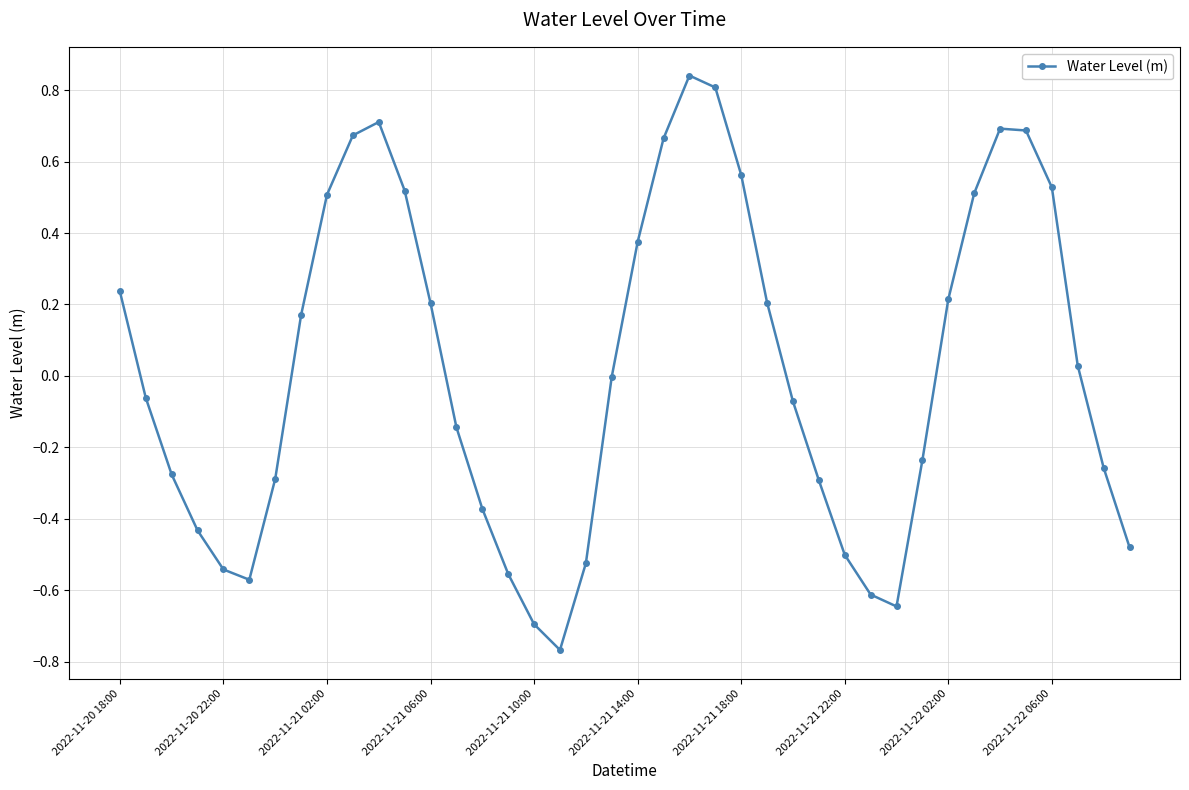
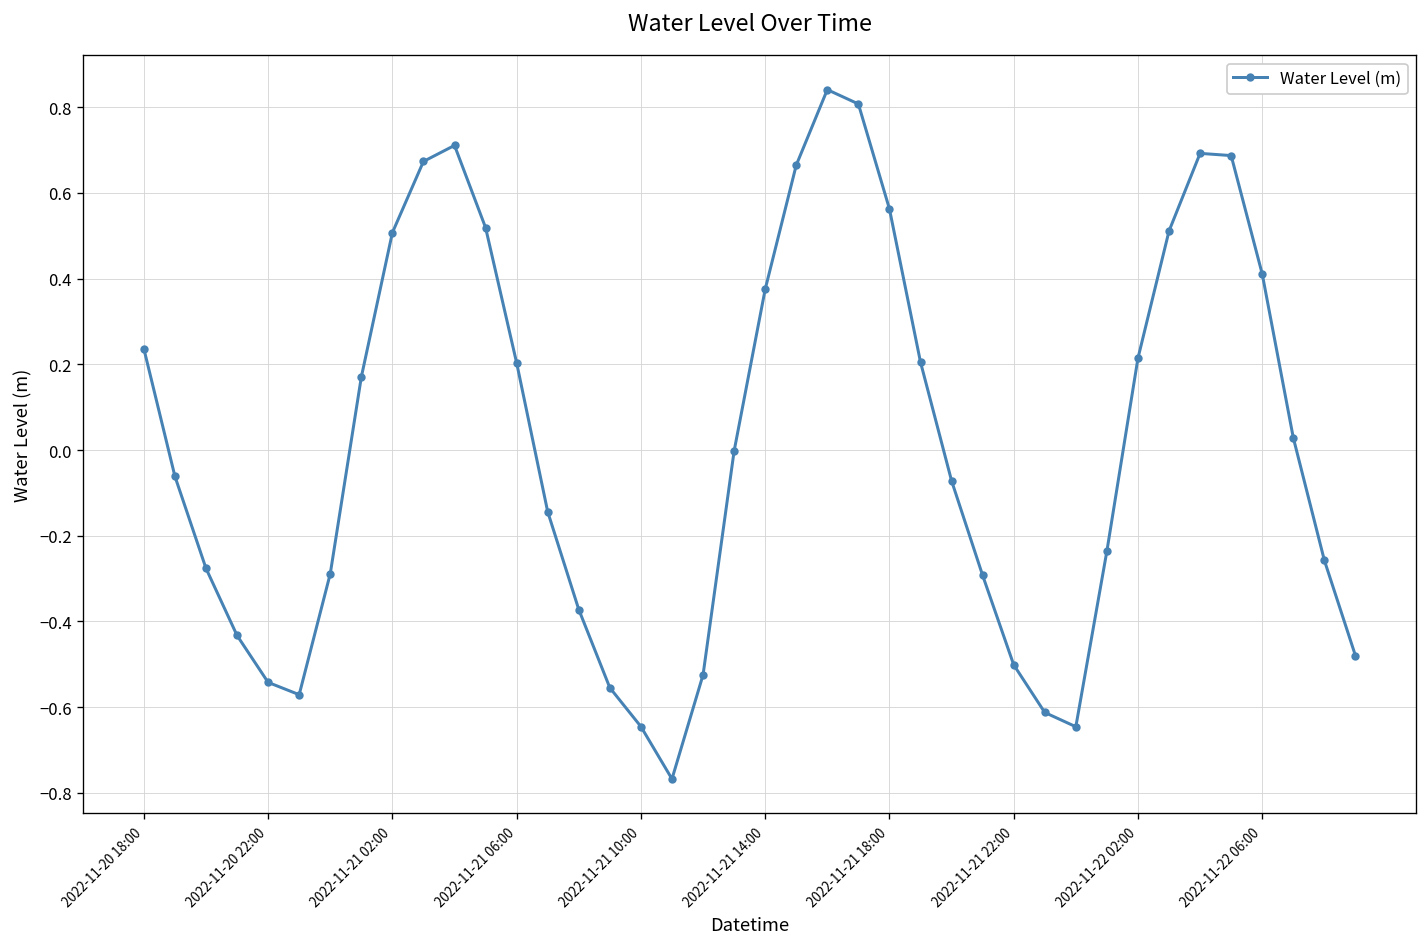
2022-11-21 10:00: -0.70 -> -0.65
2022-11-22 06:00: 0.53 -> 0.41
